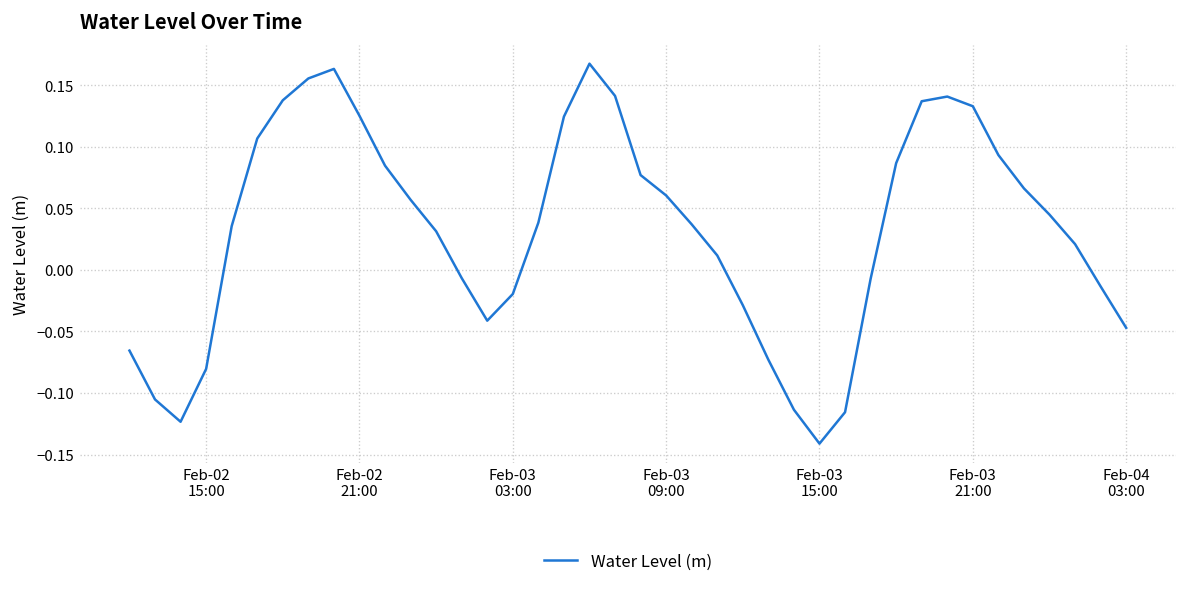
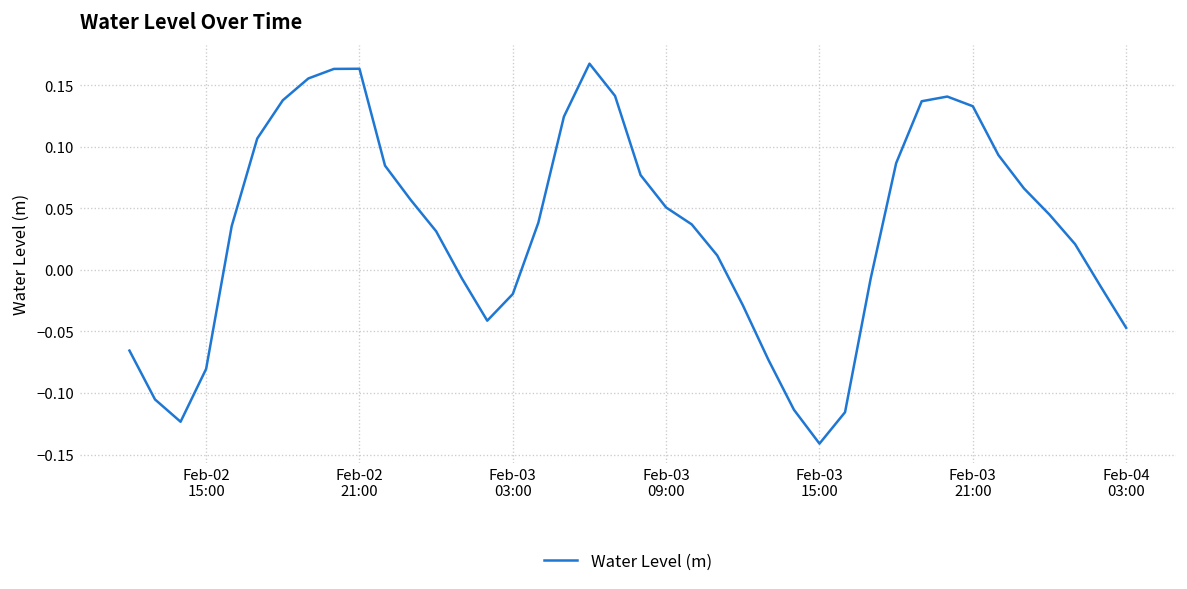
Feb-02 21:00: 0.125 -> 0.163
Feb-03 09:00: 0.060 -> 0.051
